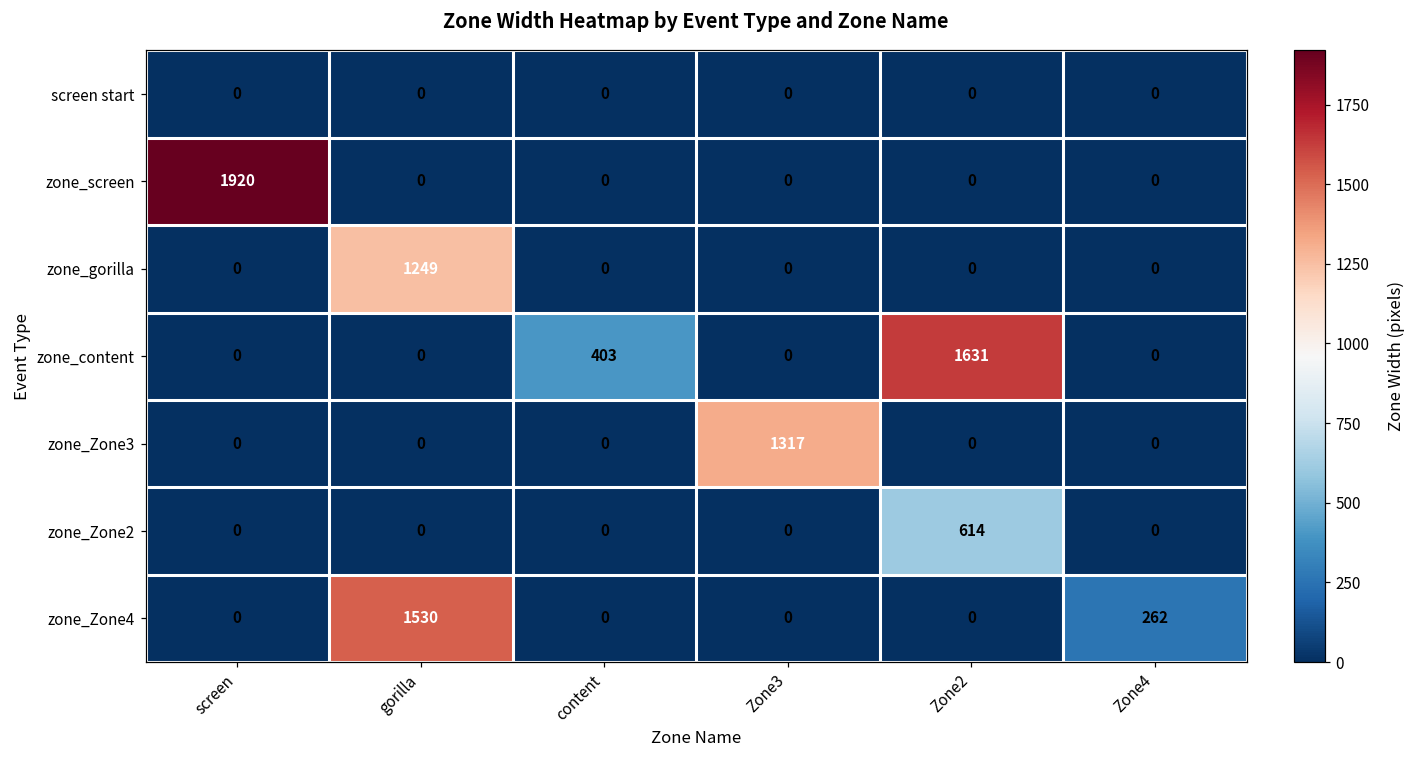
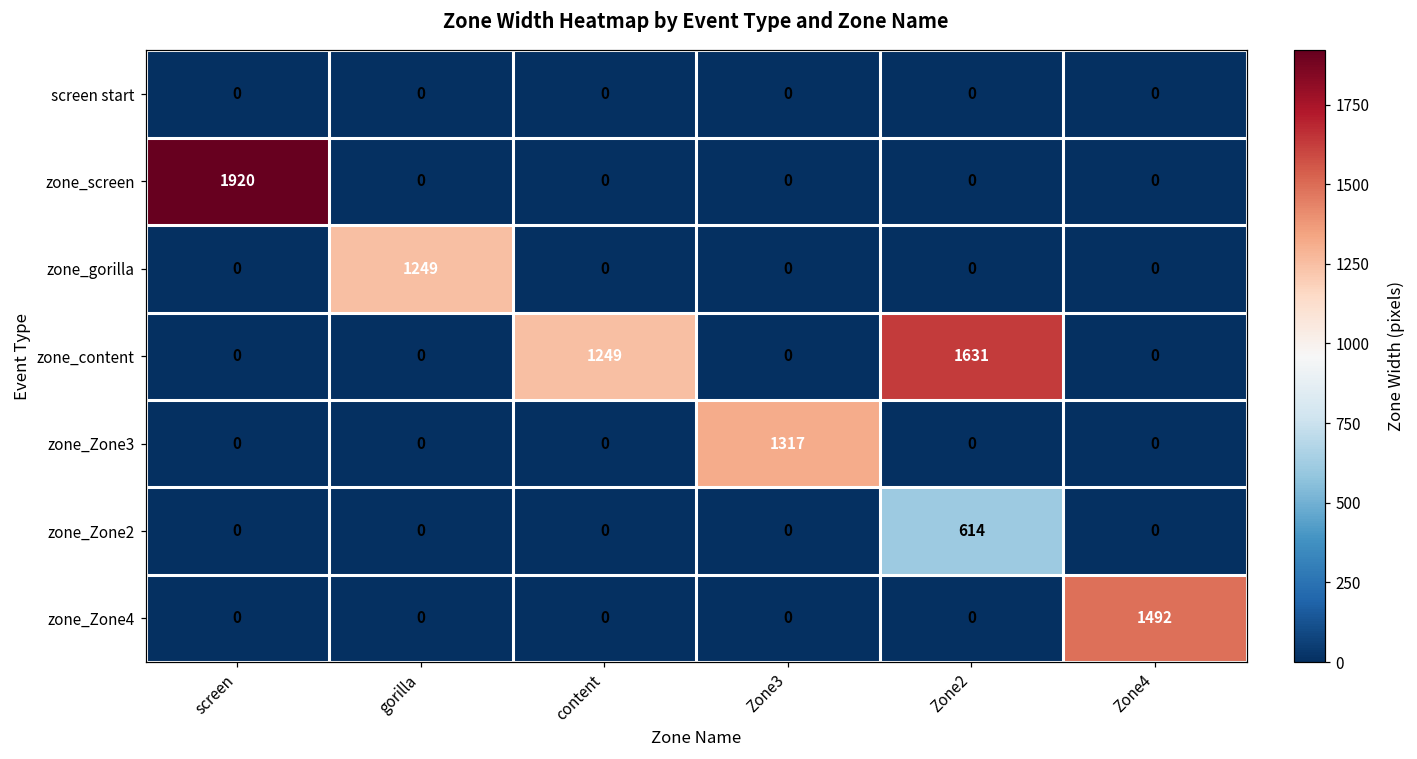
zone_content, content: 403 -> 1249
zone_Zone4, gorilla: 1530 -> 0
zone_Zone4, Zone4: 262 -> 1492
